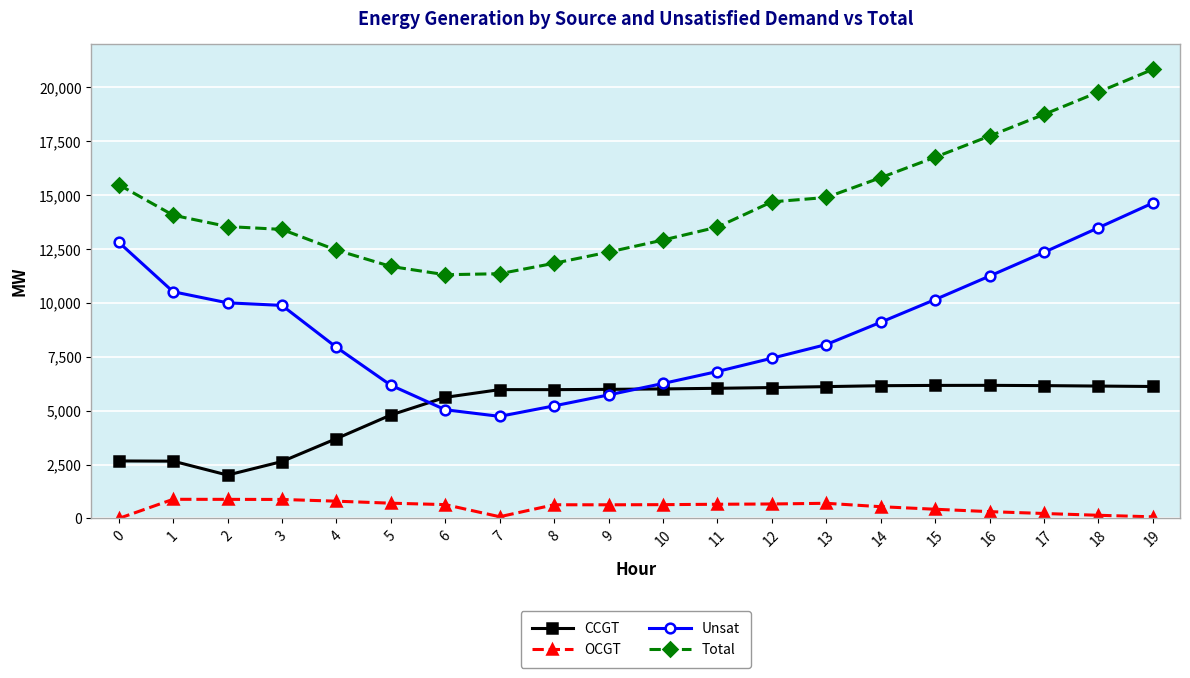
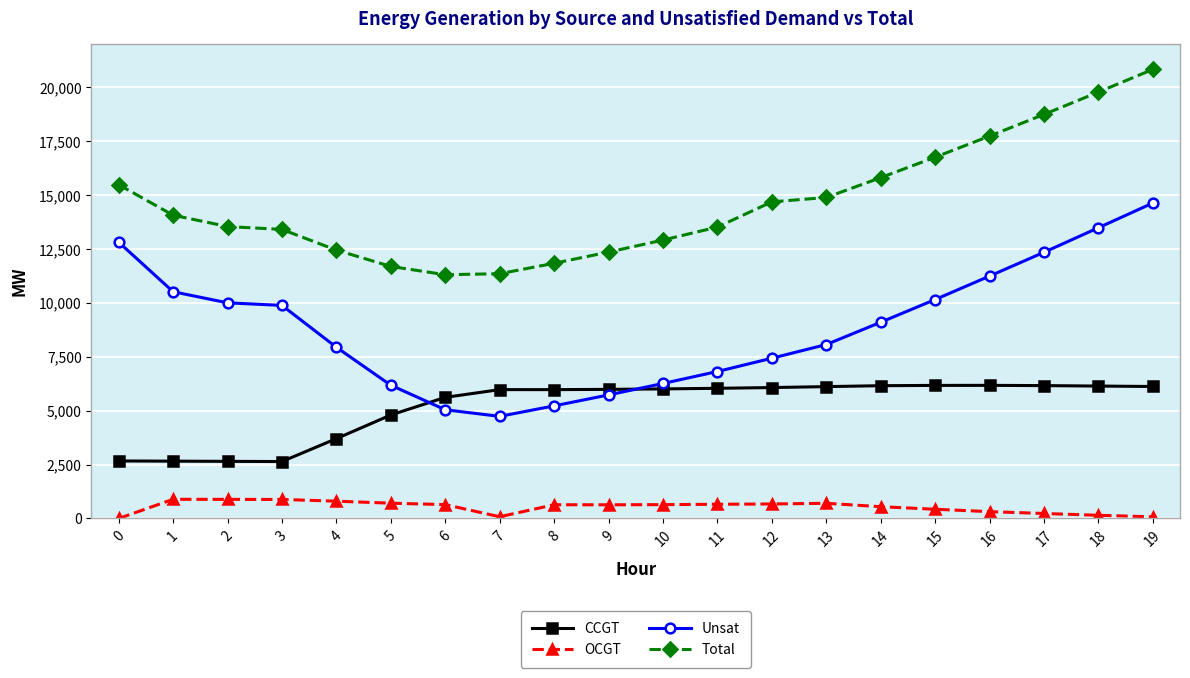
CCGT, 2: 2,000 -> 2,700
